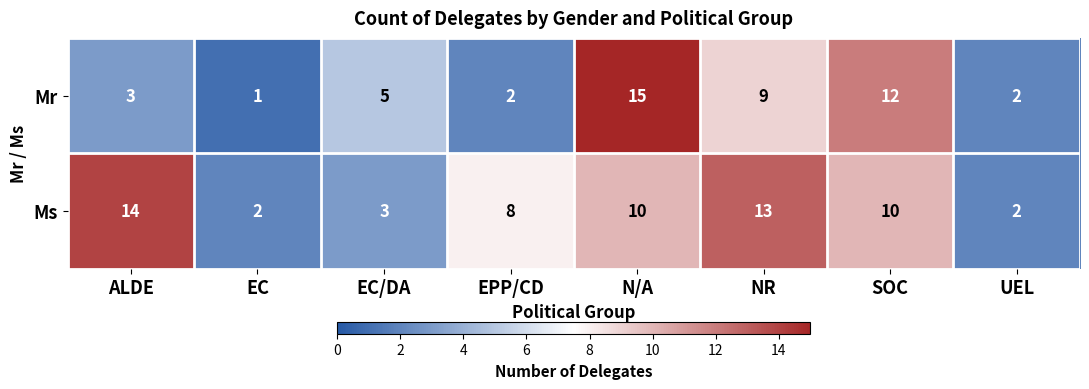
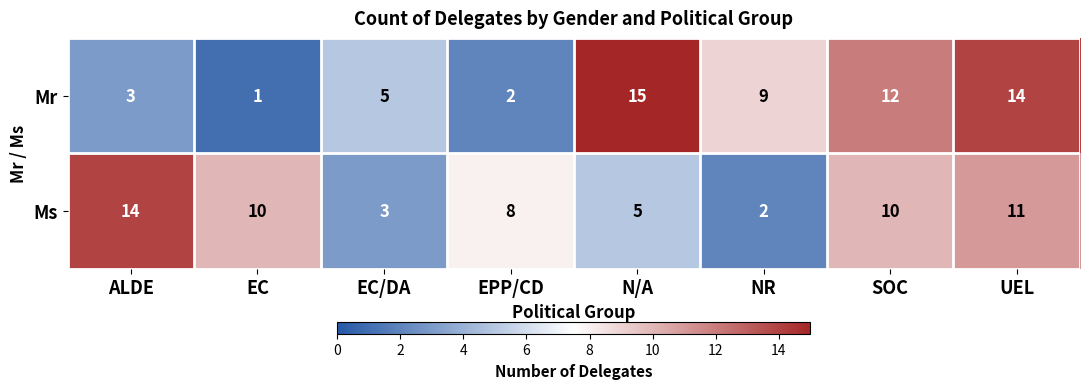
Mr, UEL: 2 -> 14
Ms, EC: 2 -> 10
Ms, N/A: 10 -> 5
Ms, NR: 13 -> 2
Ms, UEL: 2 -> 11
